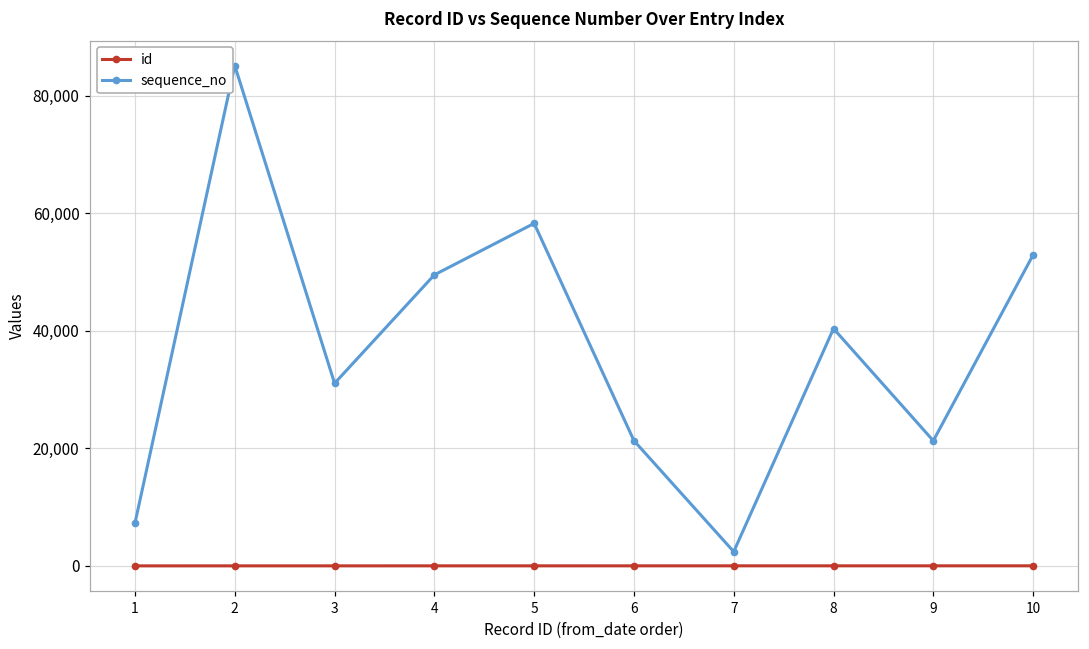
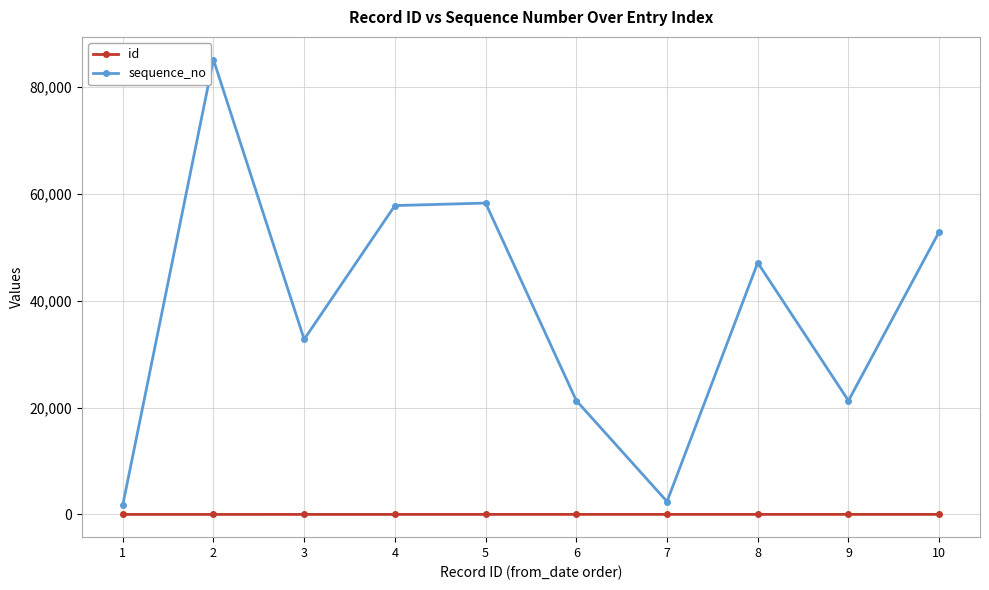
sequence_no, 1: 7,000 -> 2,000
sequence_no, 3: 31,000 -> 33,000
sequence_no, 4: 49,000 -> 58,000
sequence_no, 8: 40,000 -> 47,000
